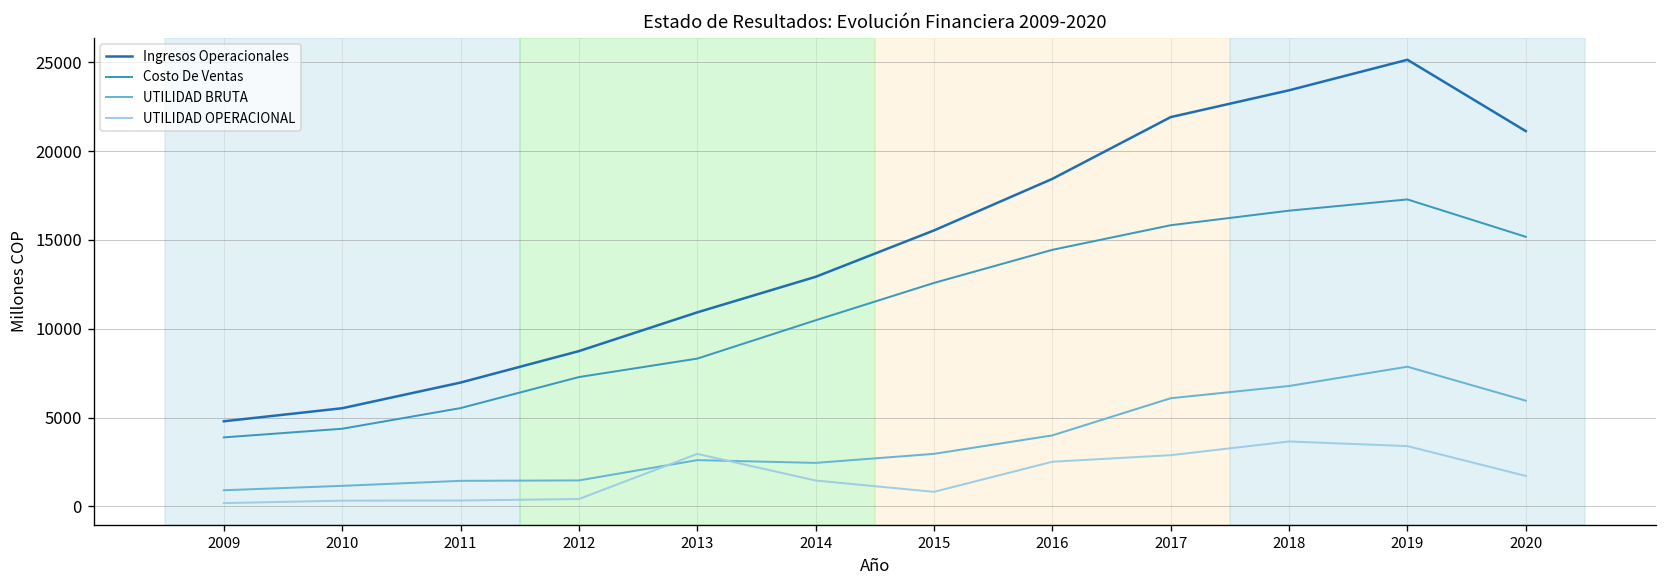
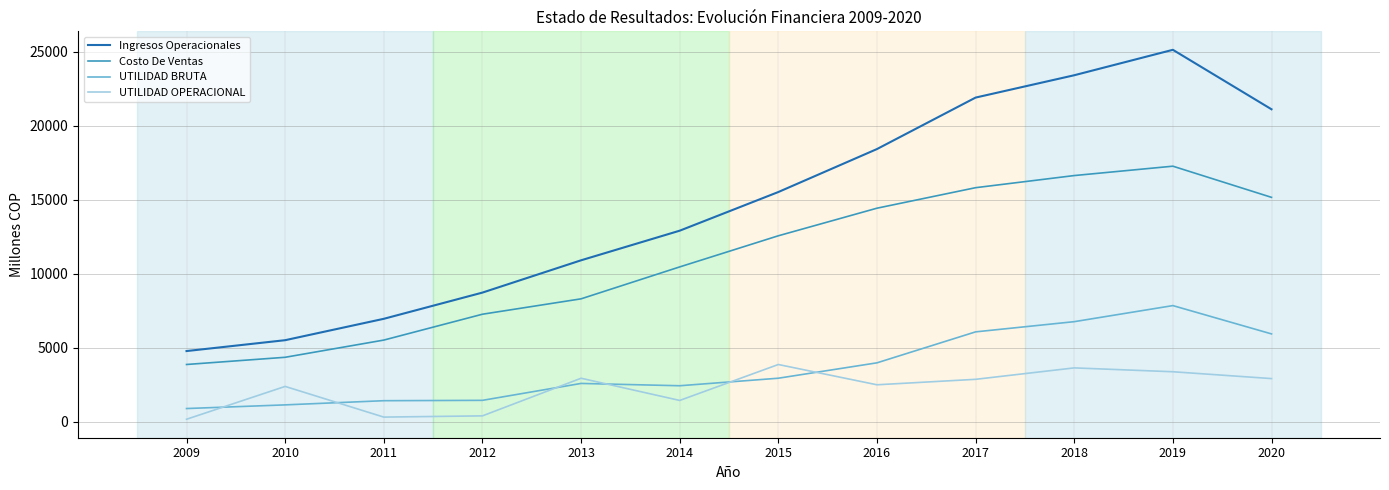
UTILIDAD OPERACIONAL, 2010: 300 -> 2400
UTILIDAD OPERACIONAL, 2015: 800 -> 3900
UTILIDAD OPERACIONAL, 2020: 1700 -> 2900
